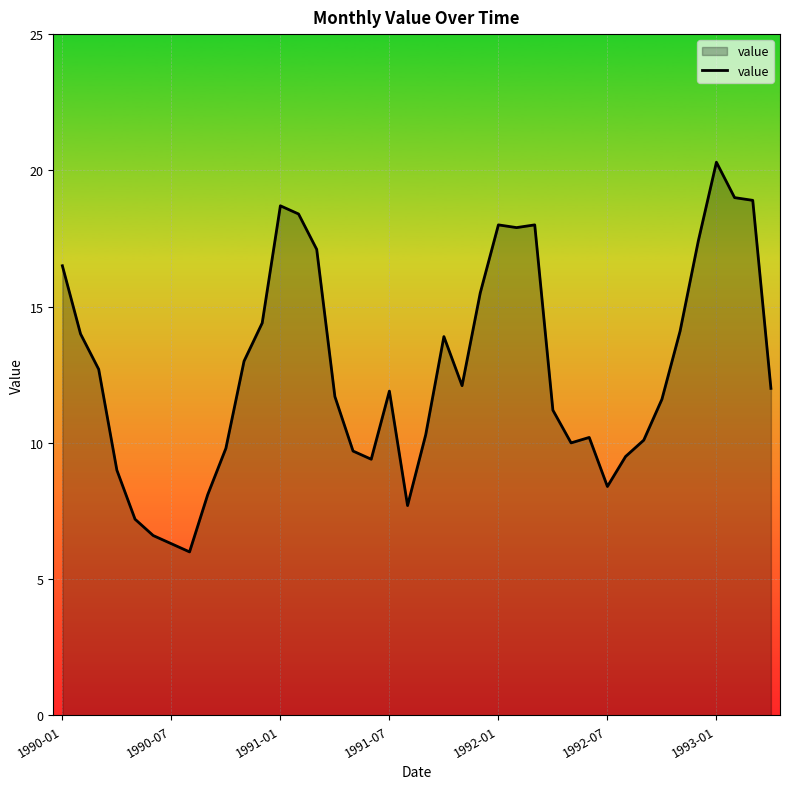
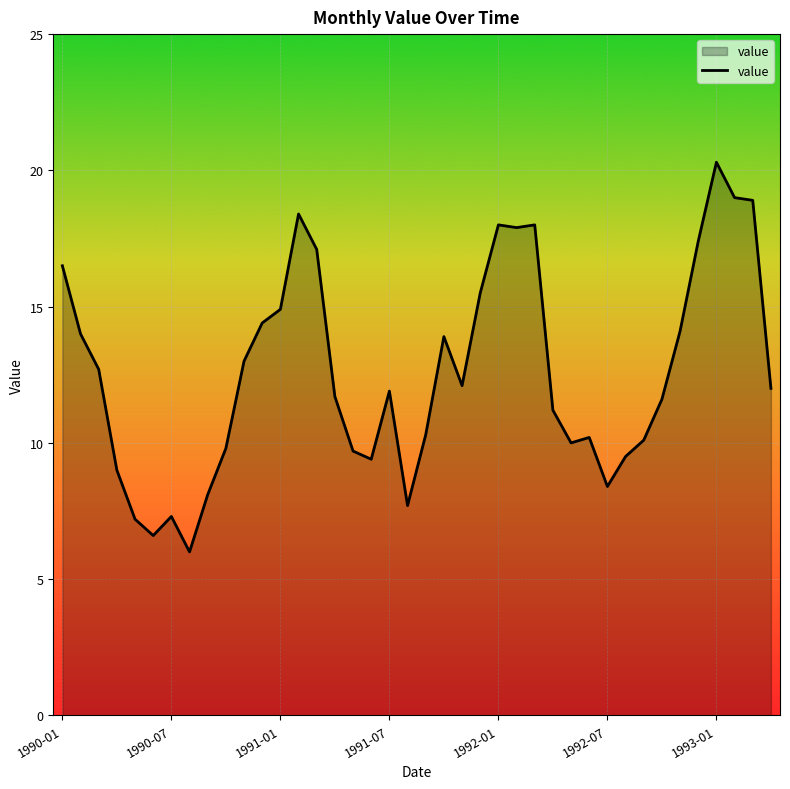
1990-07: 6.3 -> 7.3
1991-01: 18.7 -> 14.9
